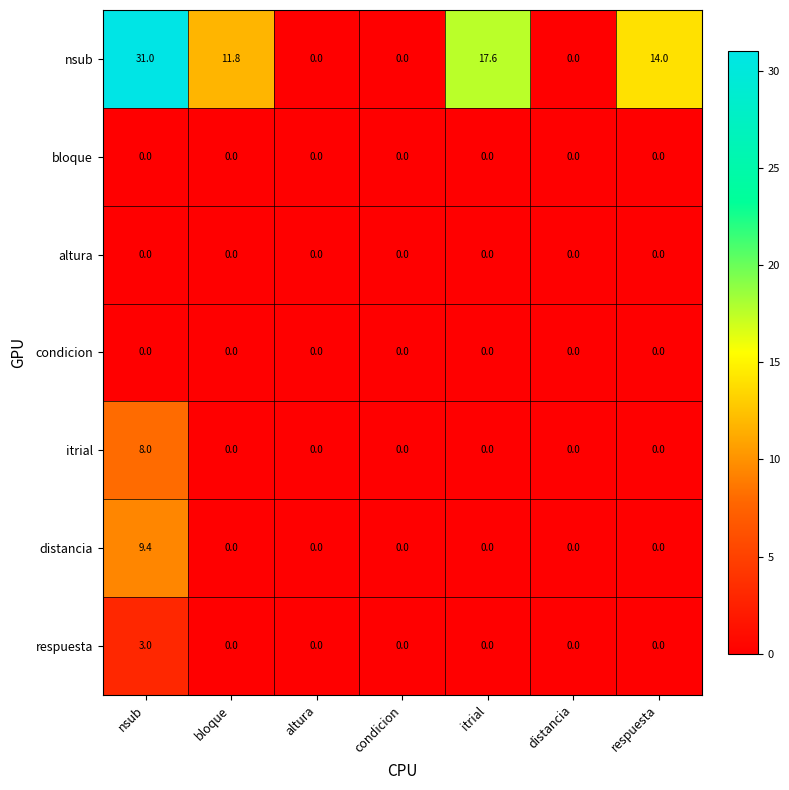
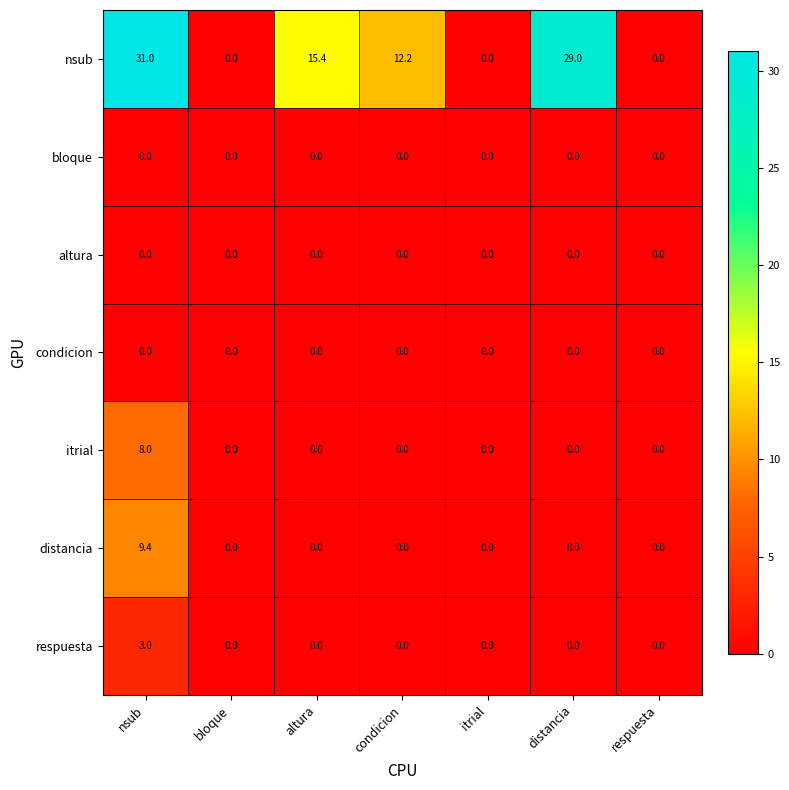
nsub, bloque: 11.8 -> 0.0
nsub, altura: 0.0 -> 15.4
nsub, condicion: 0.0 -> 12.2
nsub, itrial: 17.6 -> 0.0
nsub, distancia: 0.0 -> 29.0
nsub, respuesta: 14.0 -> 0.0
